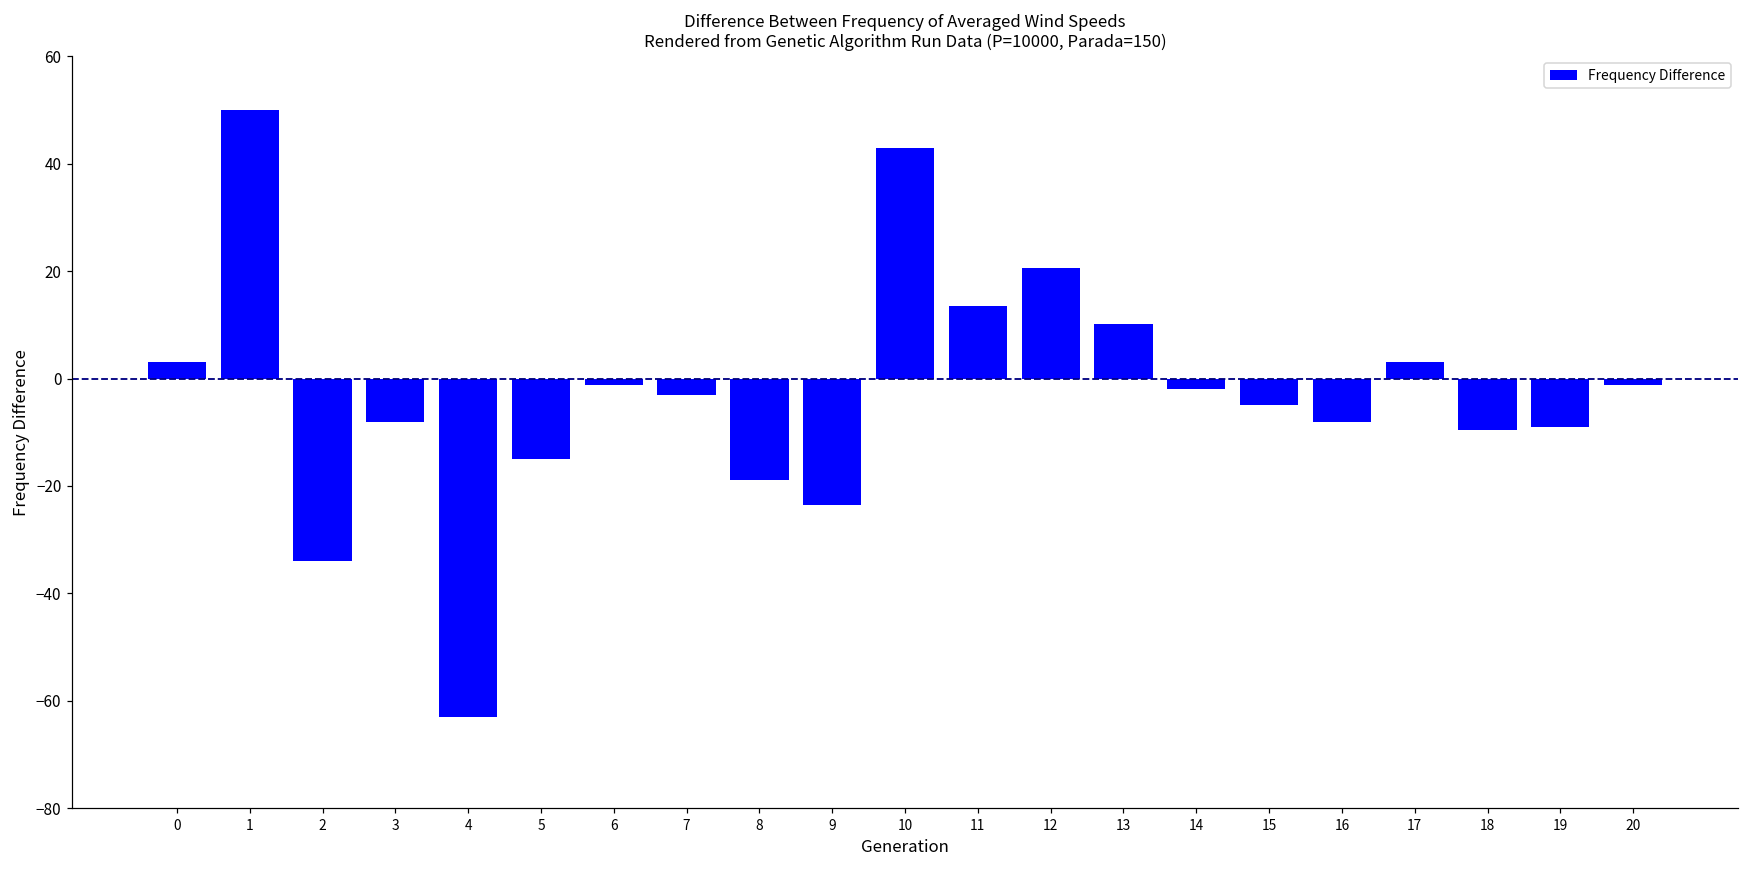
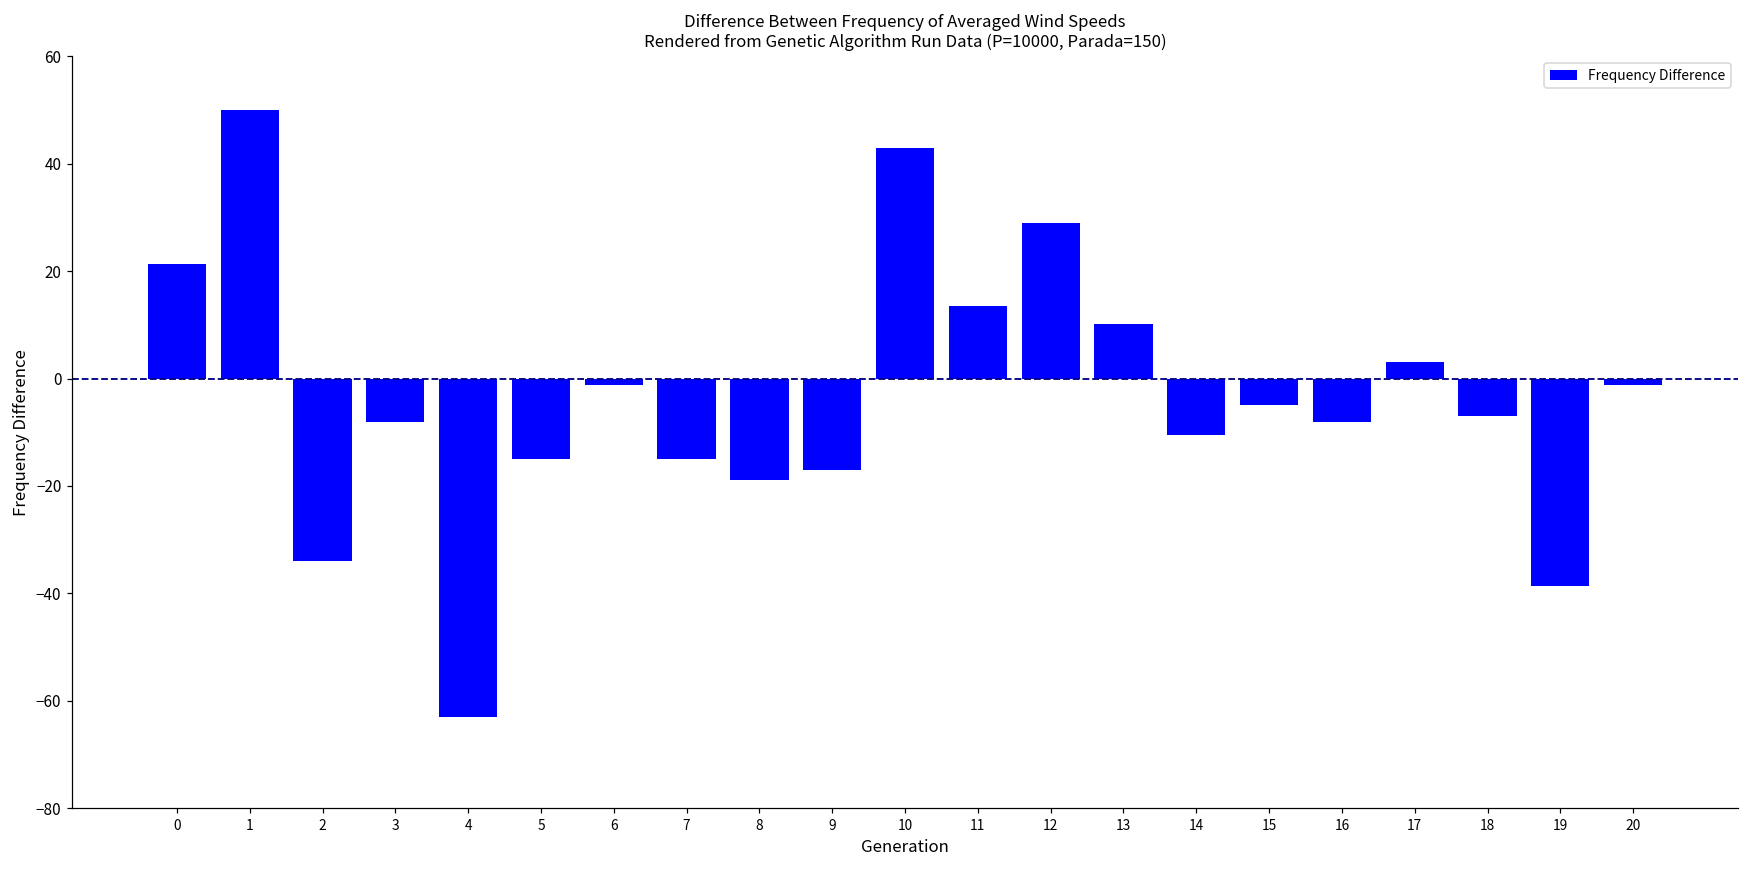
0: 3 -> 21
7: -3 -> -15
9: -24 -> -17
12: 21 -> 29
14: -2 -> -11
18: -10 -> -7
19: -9 -> -39
